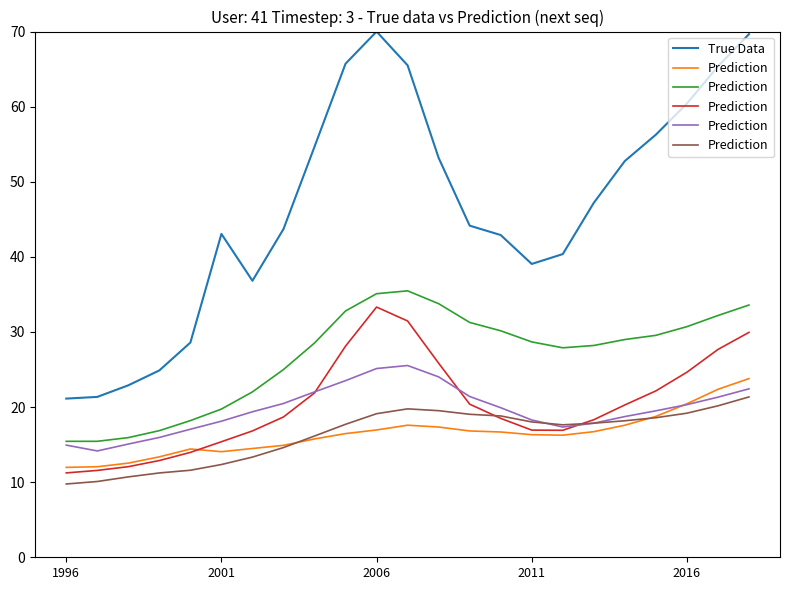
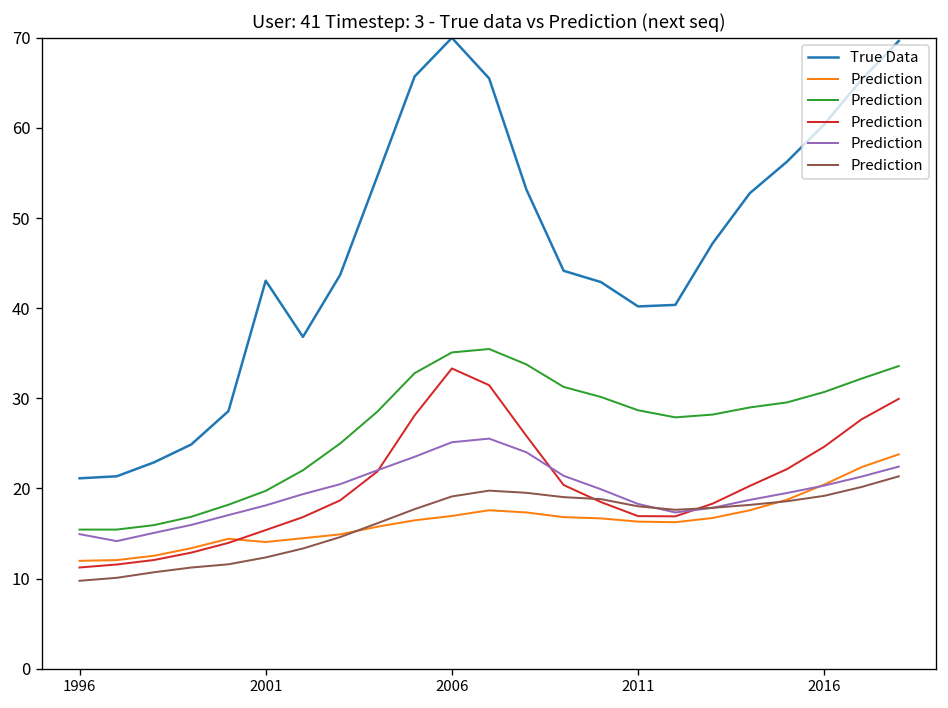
True Data, 2011: 39 -> 40
